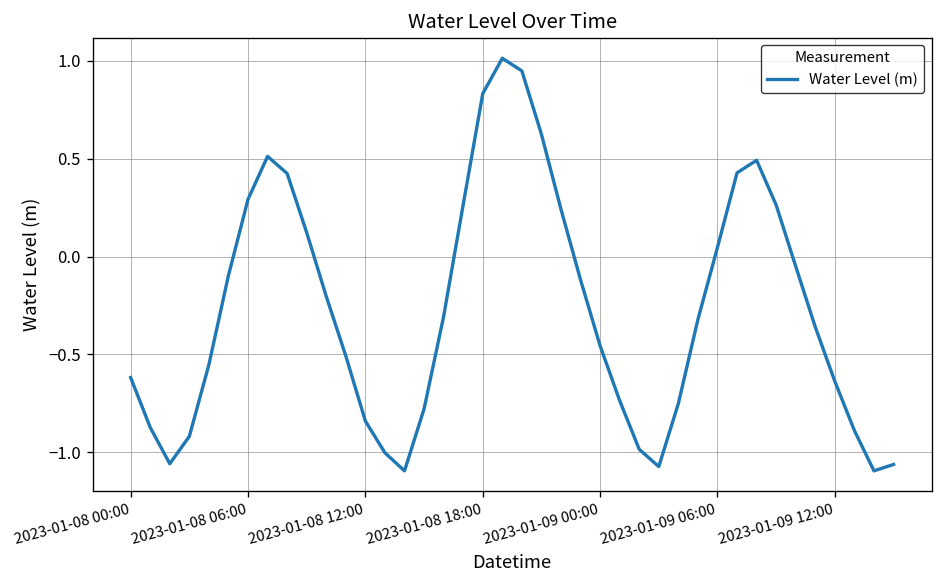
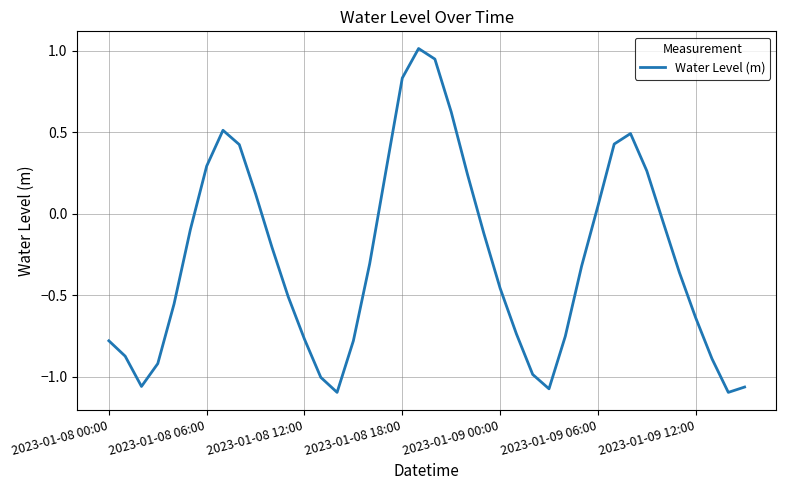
2023-01-08 00:00: -0.62 -> -0.78
2023-01-08 12:00: -0.84 -> -0.77
